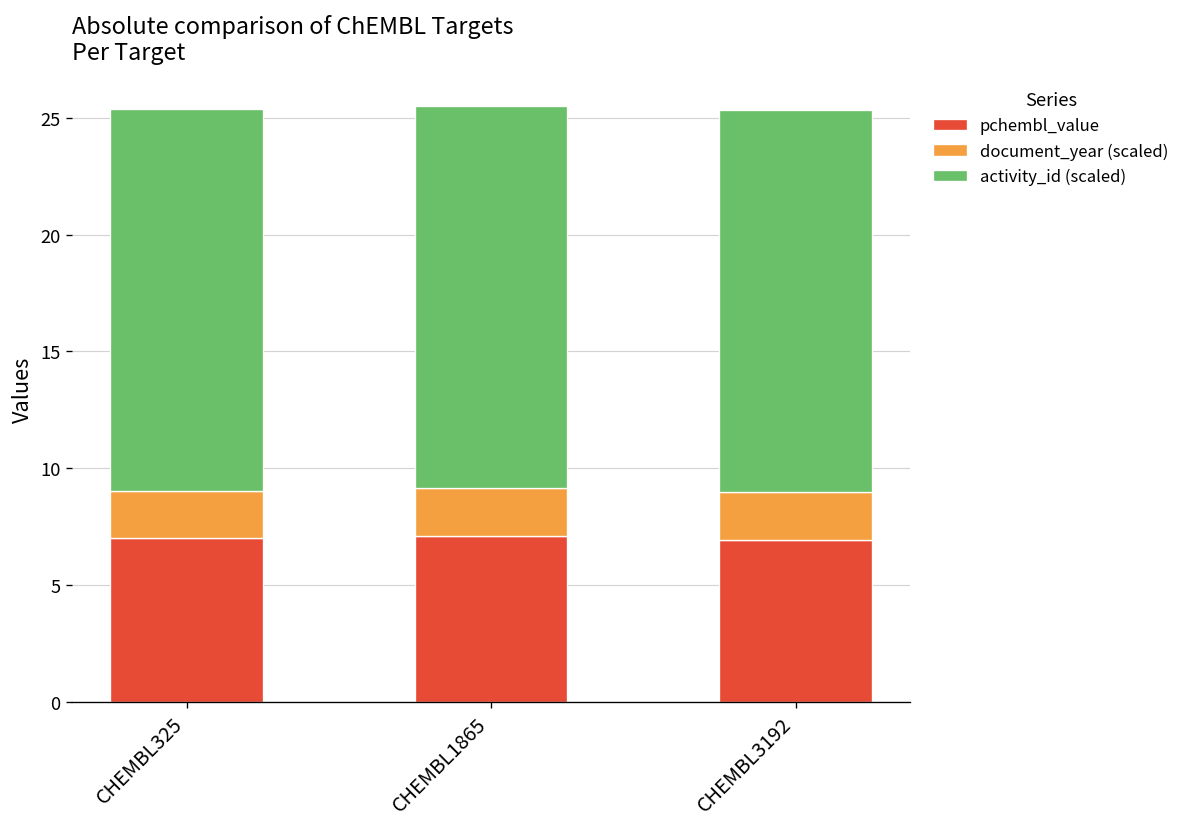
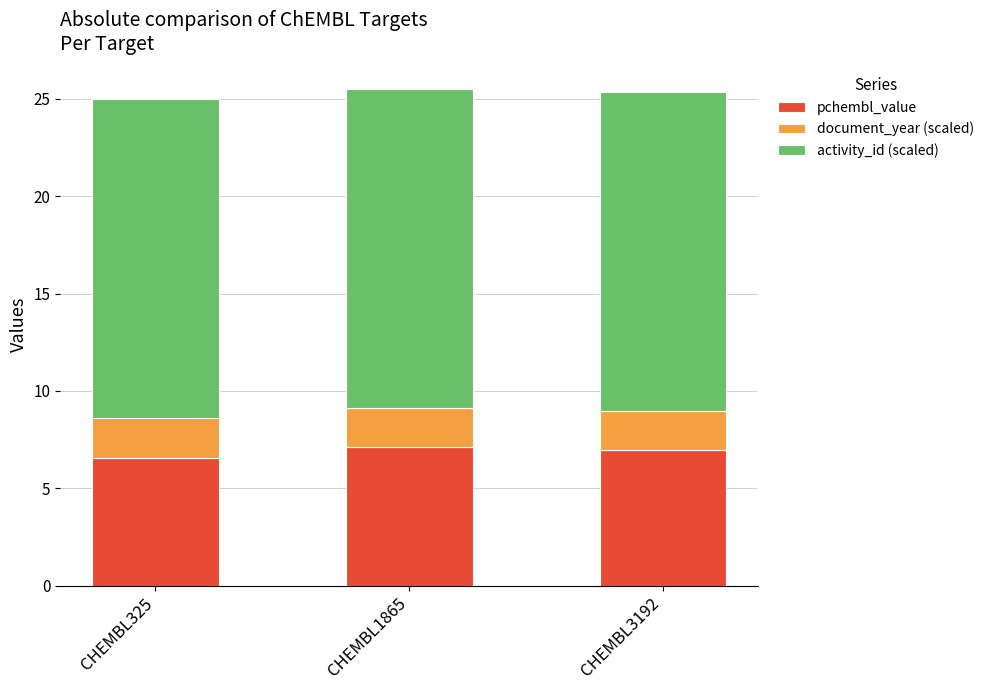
pchembl_value, CHEMBL325: 7.0 -> 6.6
